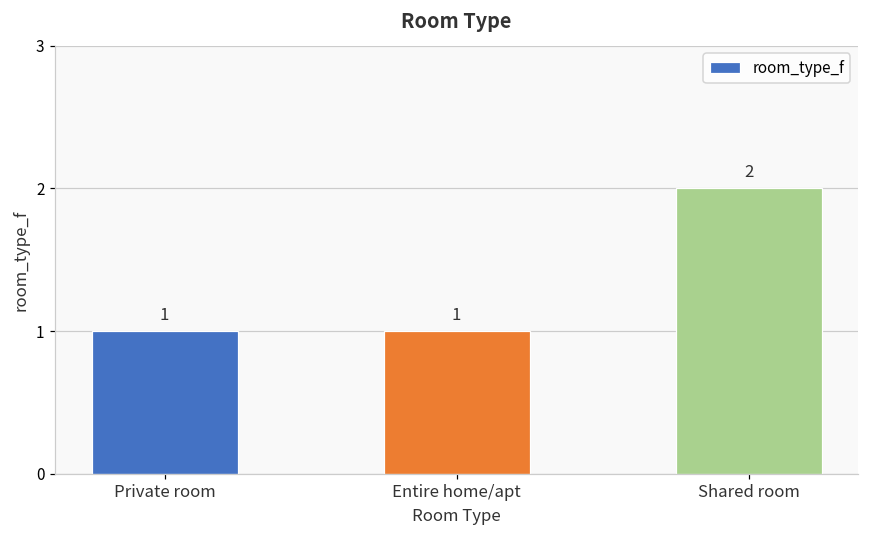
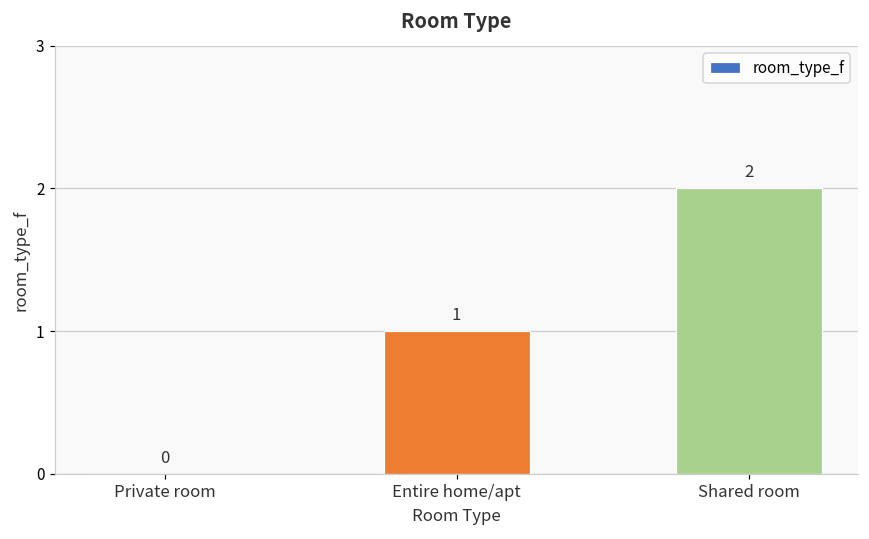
Private room: 1 -> 0
